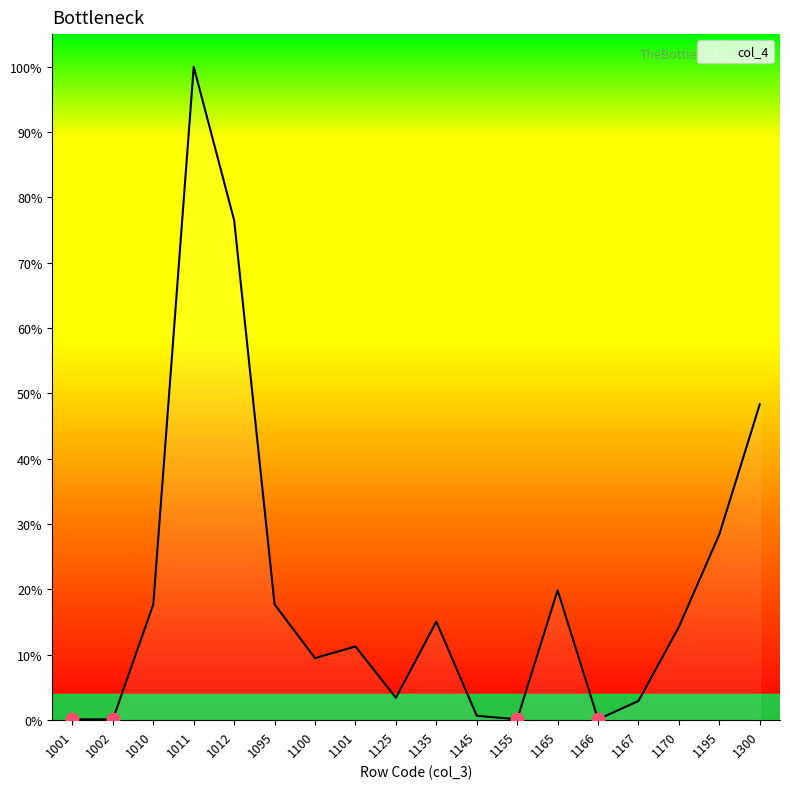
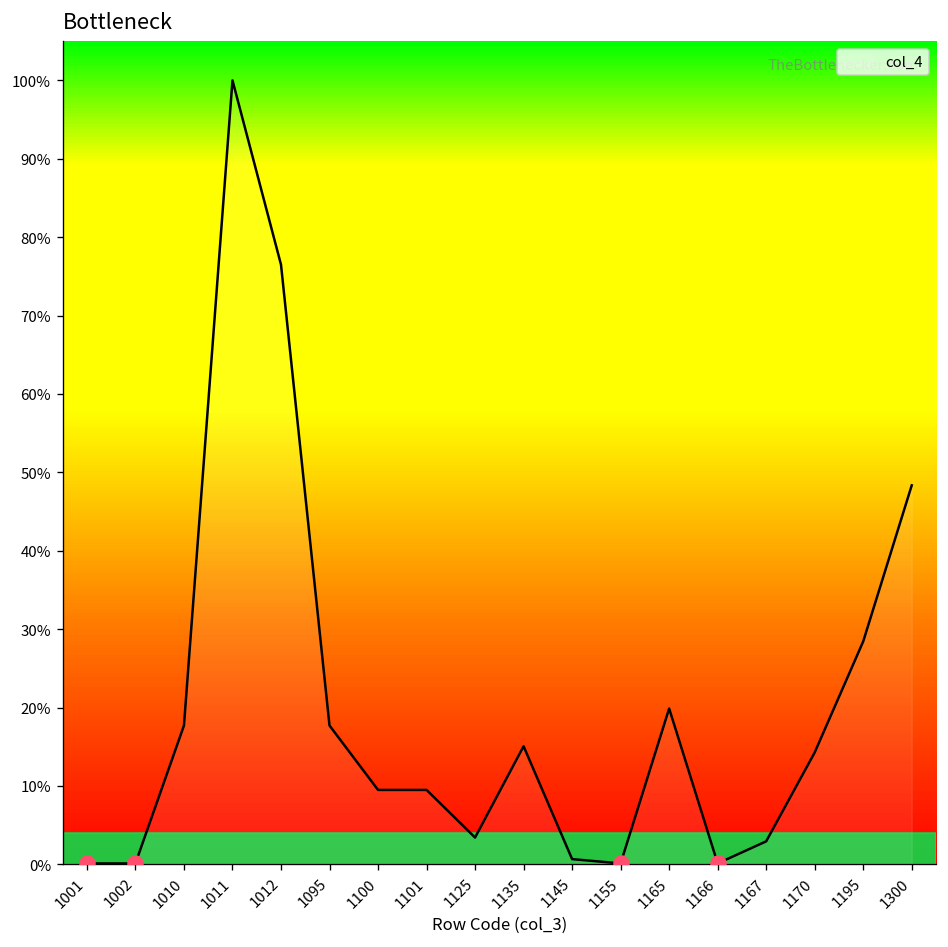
col_4, 1101: 11% -> 9%
